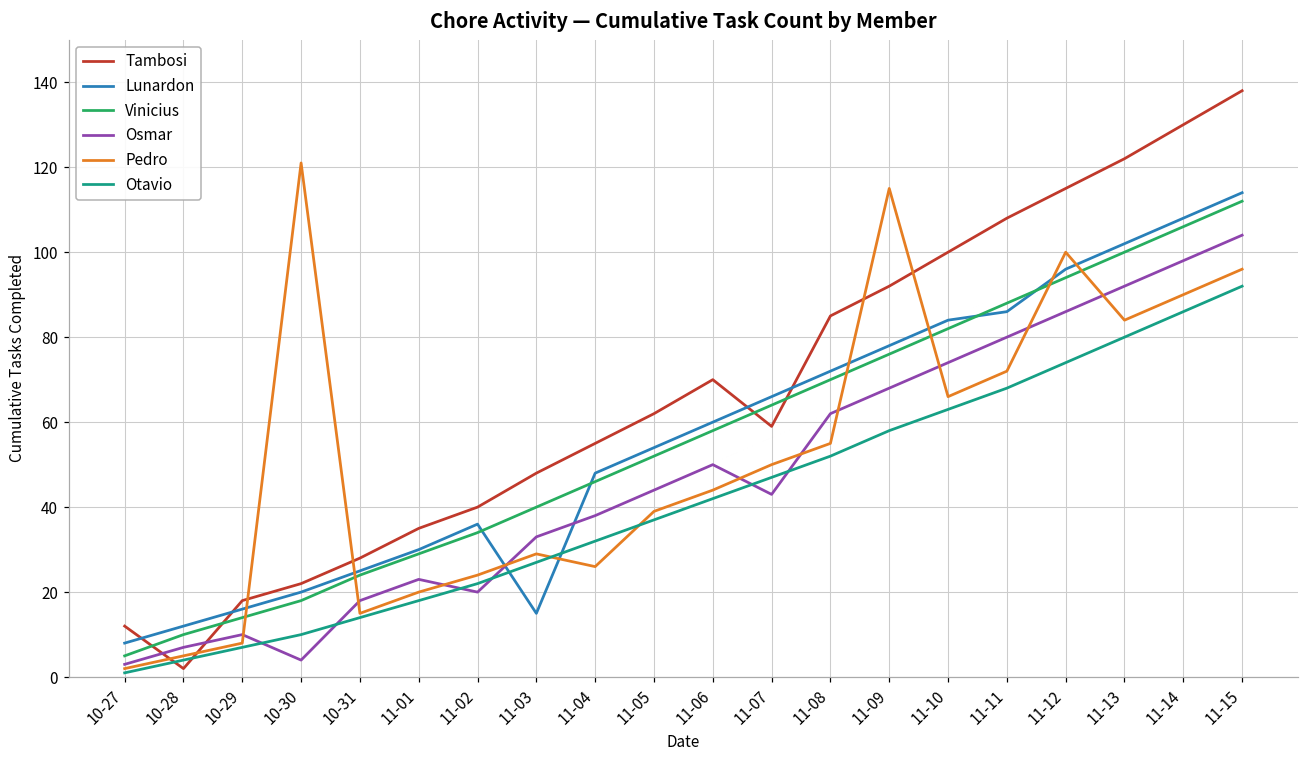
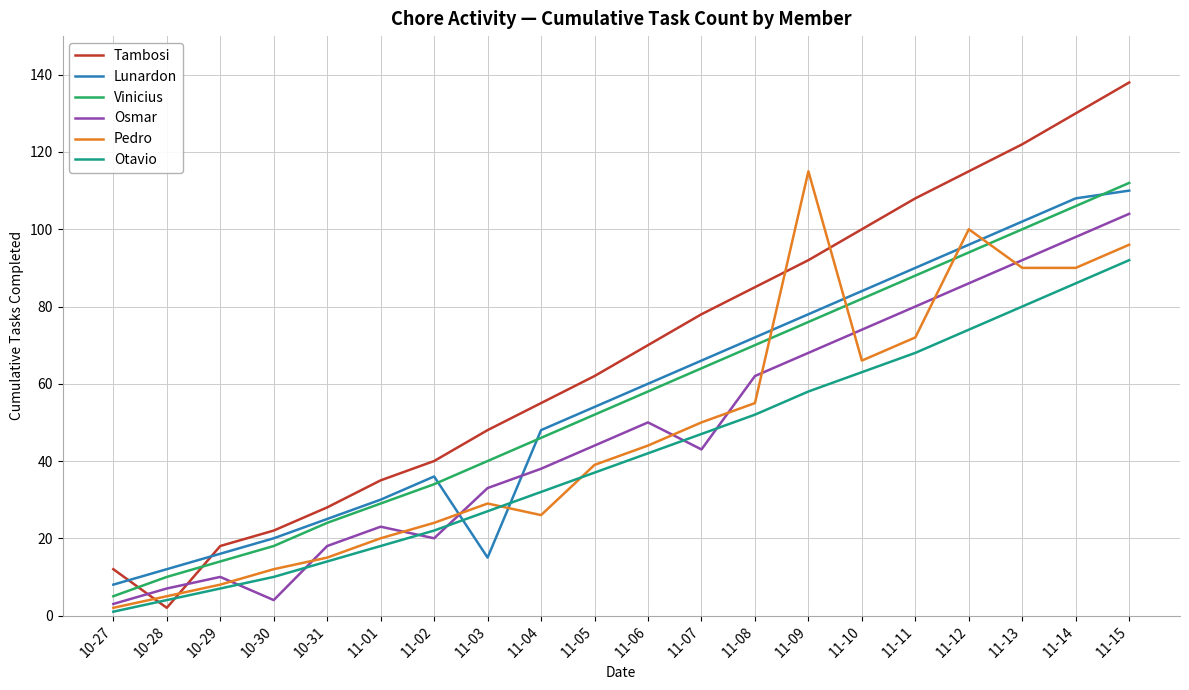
Pedro, 10-30: 121 -> 12
Tambosi, 11-07: 59 -> 78
Lunardon, 11-11: 86 -> 90
Pedro, 11-13: 84 -> 90
Lunardon, 11-15: 114 -> 110
